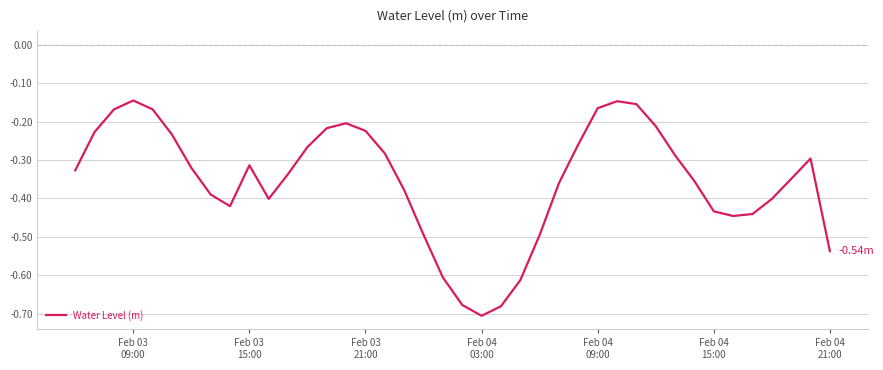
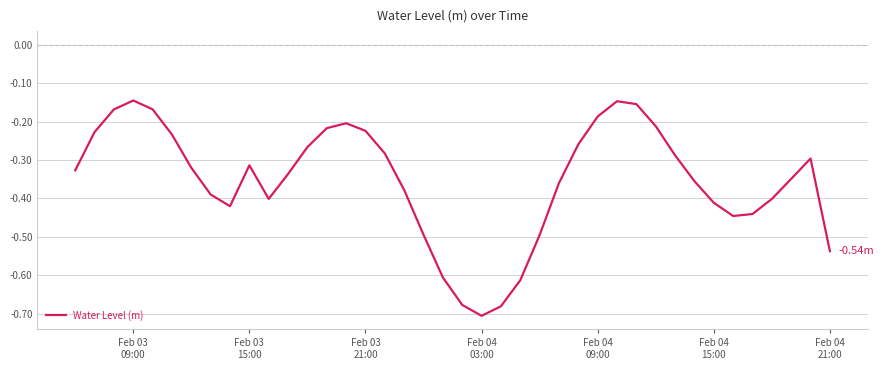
Feb 04 09:00: -0.17 -> -0.19
Feb 04 15:00: -0.43 -> -0.41
